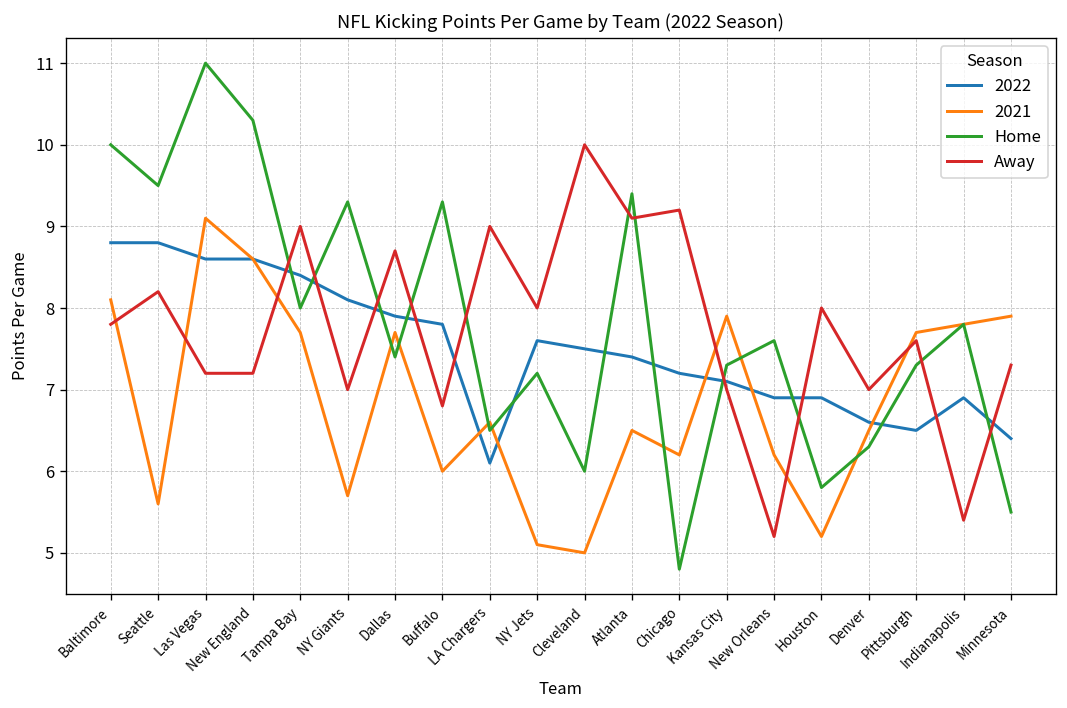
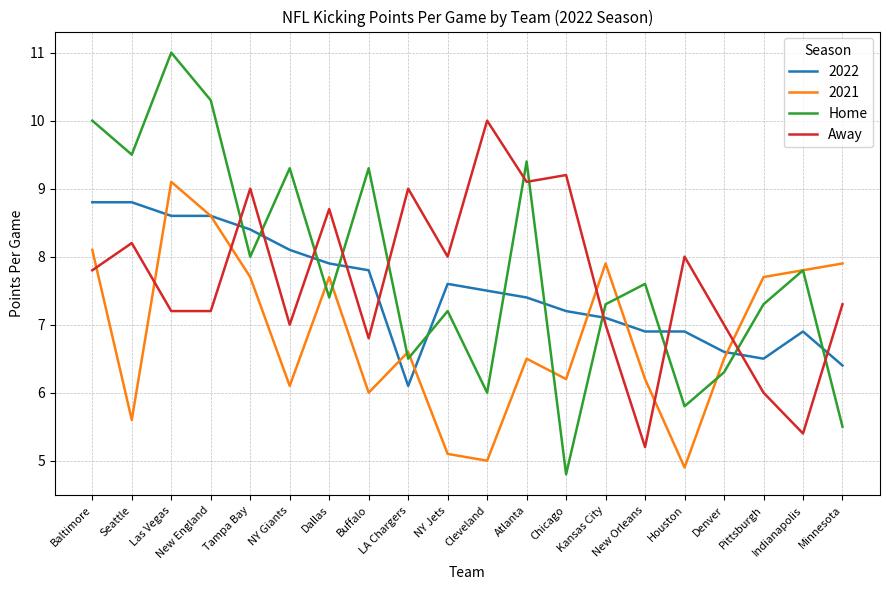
2021, NY Giants: 5.7 -> 6.1
2021, Houston: 5.2 -> 4.9
Away, Pittsburgh: 7.6 -> 6.0
